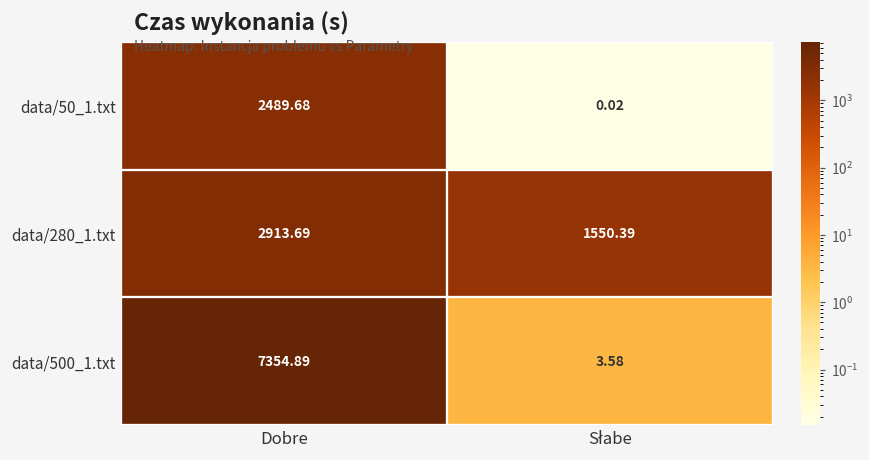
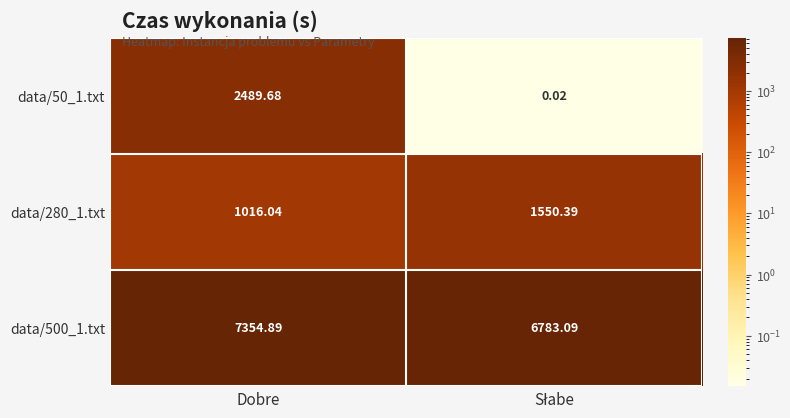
data/280_1.txt, Dobre: 2913.69 -> 1016.04
data/500_1.txt, Słabe: 3.58 -> 6783.09
